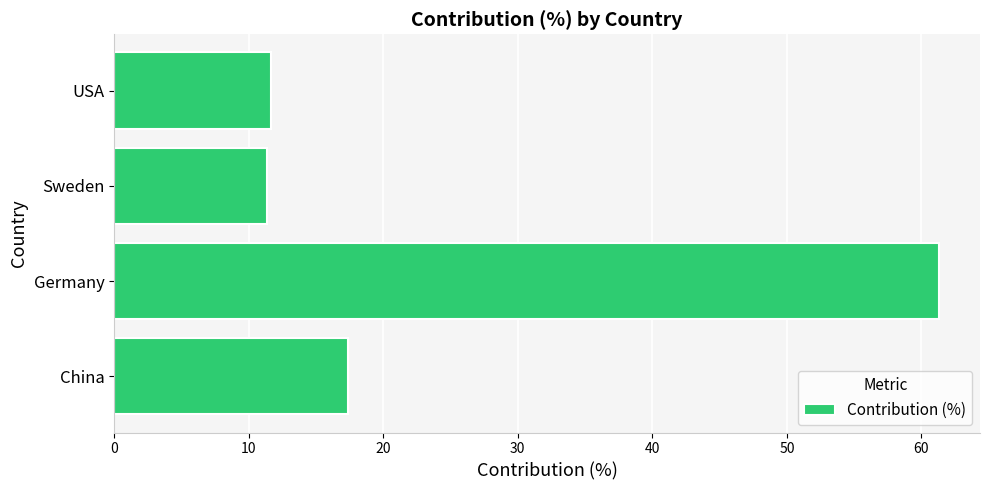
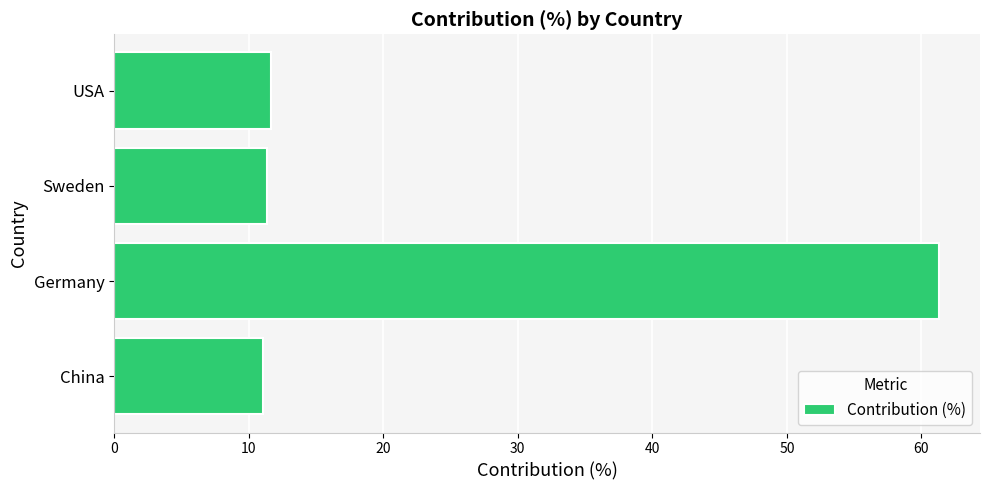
China: 17.4 -> 11.0
